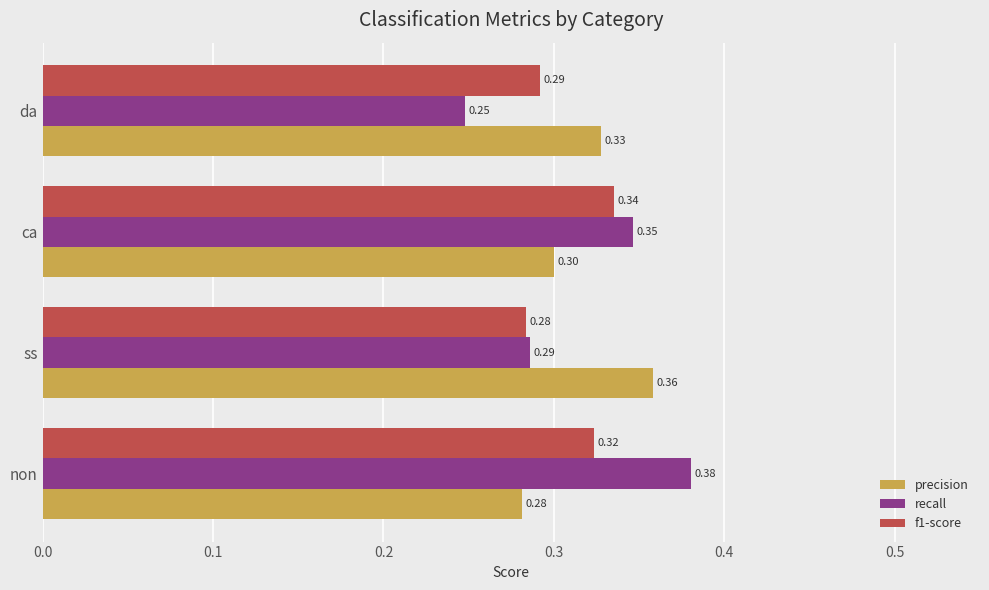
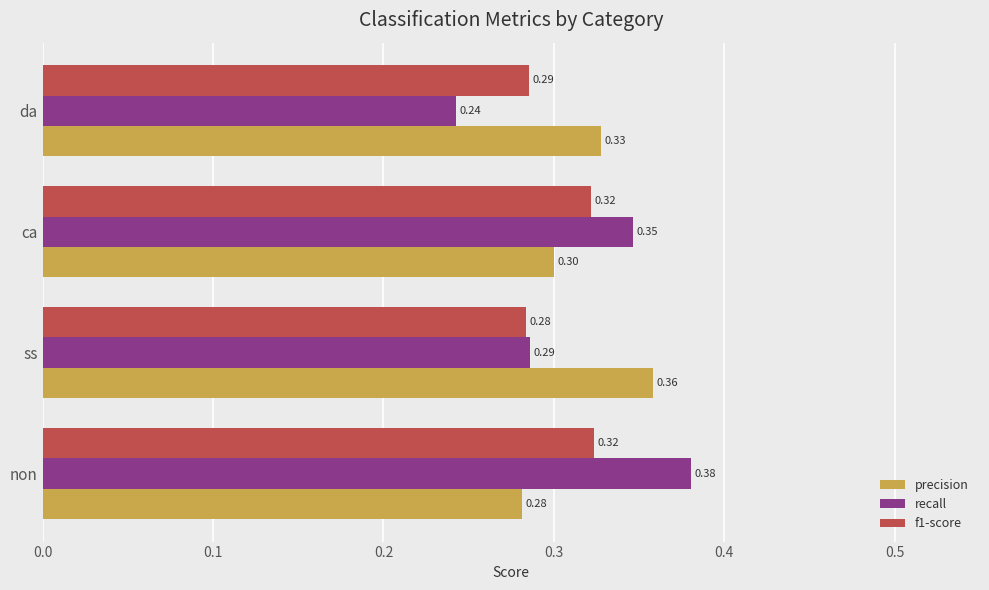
f1-score, da: 0.292 -> 0.286
recall, da: 0.25 -> 0.24
f1-score, ca: 0.34 -> 0.32
